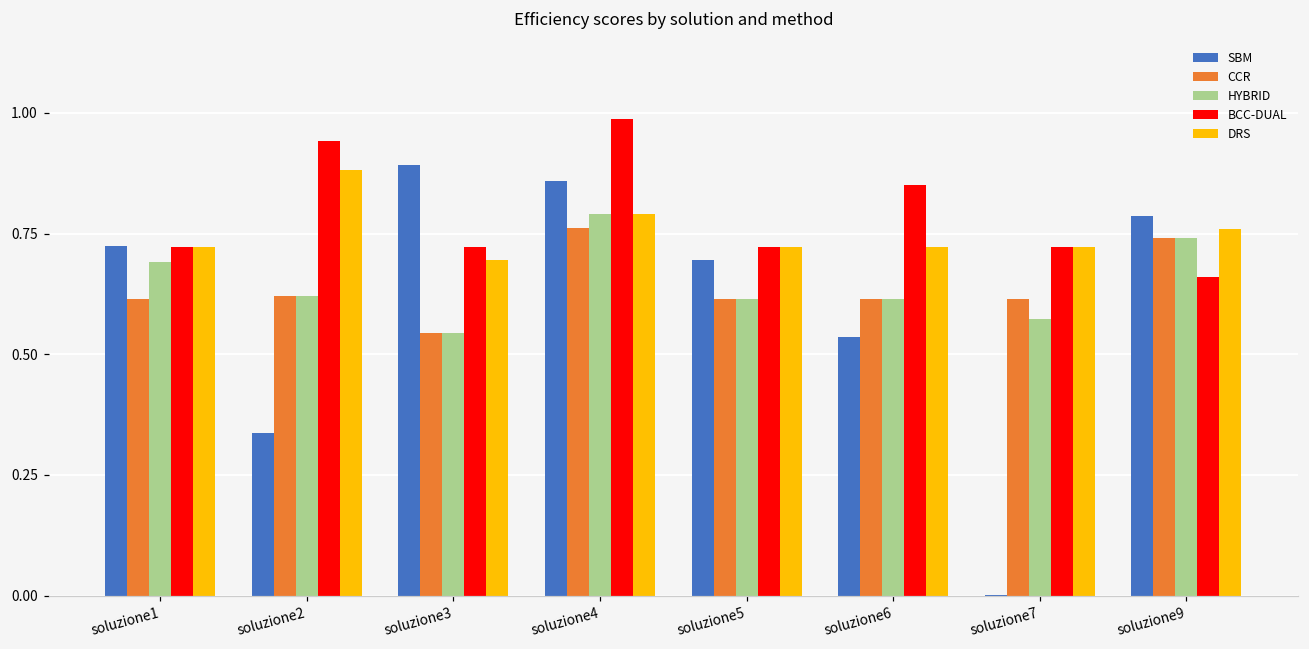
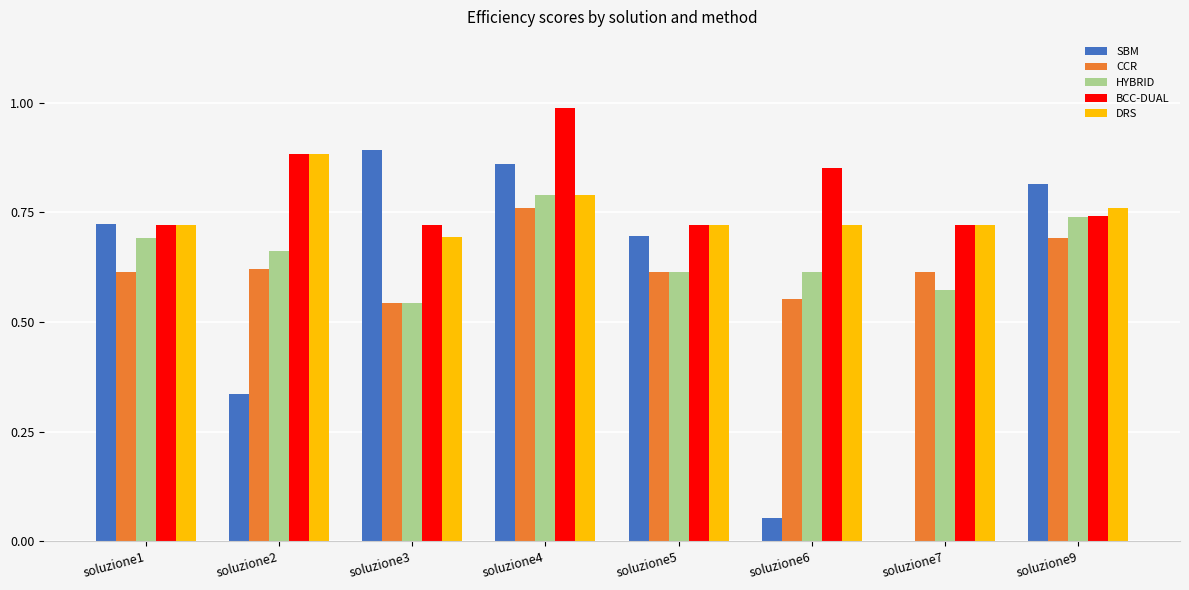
HYBRID, soluzione2: 0.62 -> 0.66
BCC-DUAL, soluzione2: 0.94 -> 0.88
SBM, soluzione6: 0.54 -> 0.05
CCR, soluzione6: 0.62 -> 0.55
SBM, soluzione9: 0.79 -> 0.81
CCR, soluzione9: 0.74 -> 0.69
BCC-DUAL, soluzione9: 0.66 -> 0.74
